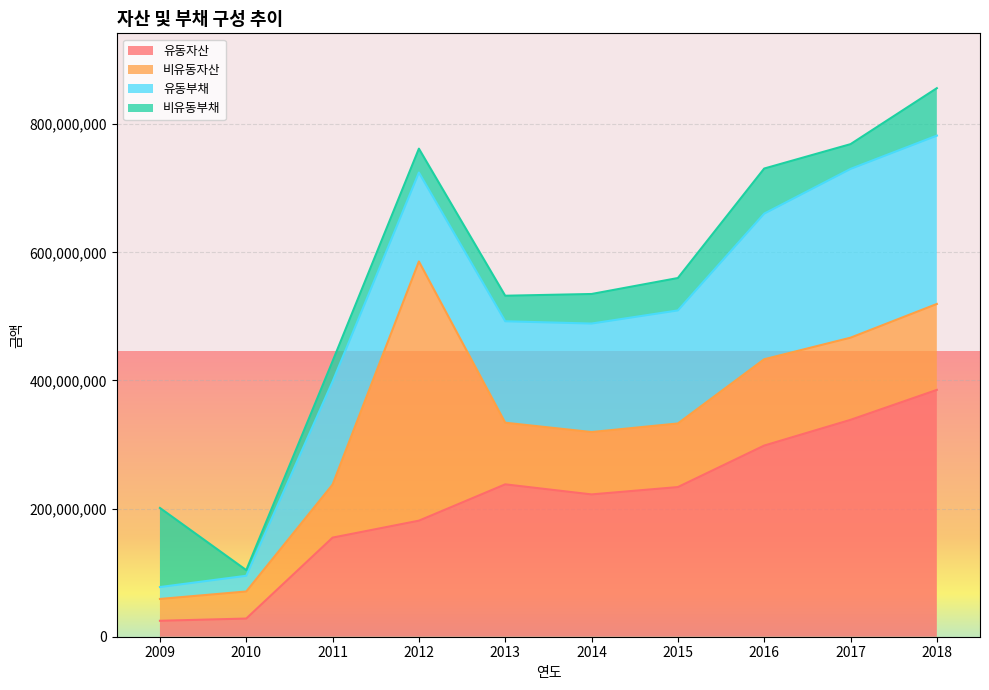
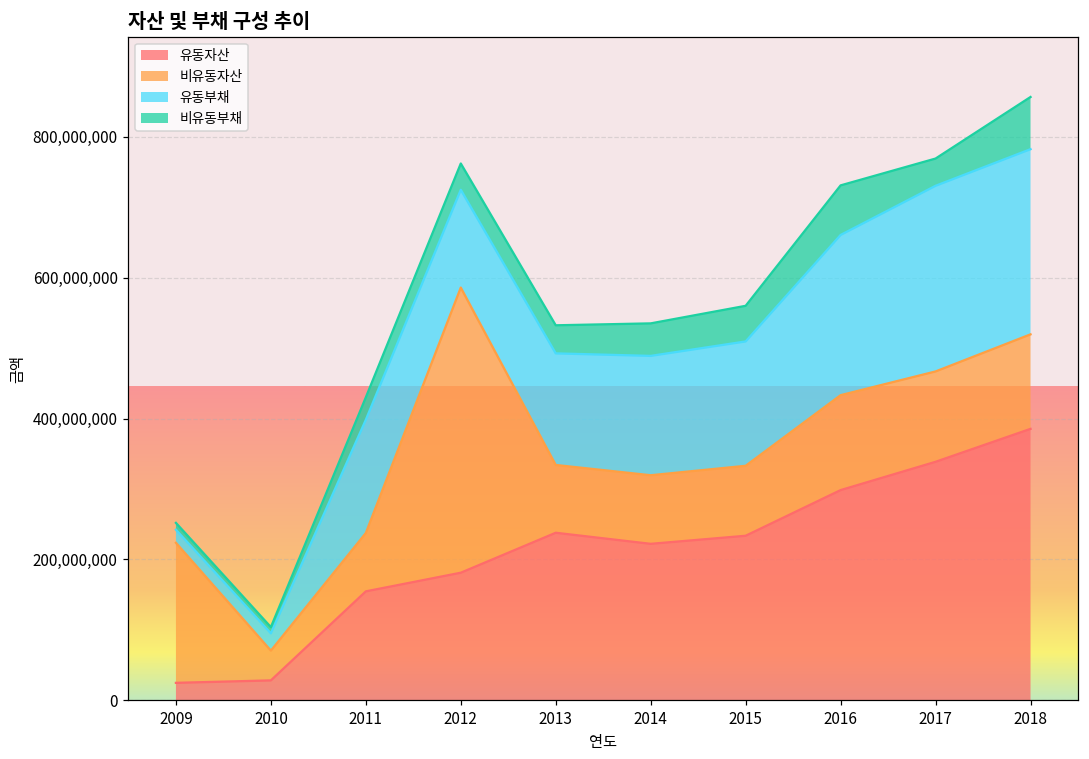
비유동자산, 2009: 30,000,000 -> 200,000,000
비유동부채, 2009: 120,000,000 -> 10,000,000
